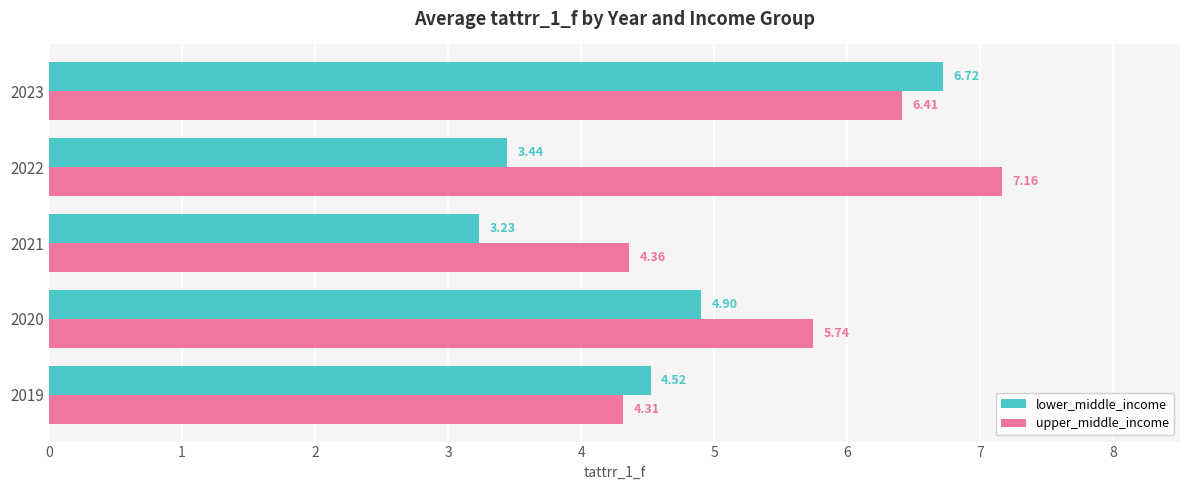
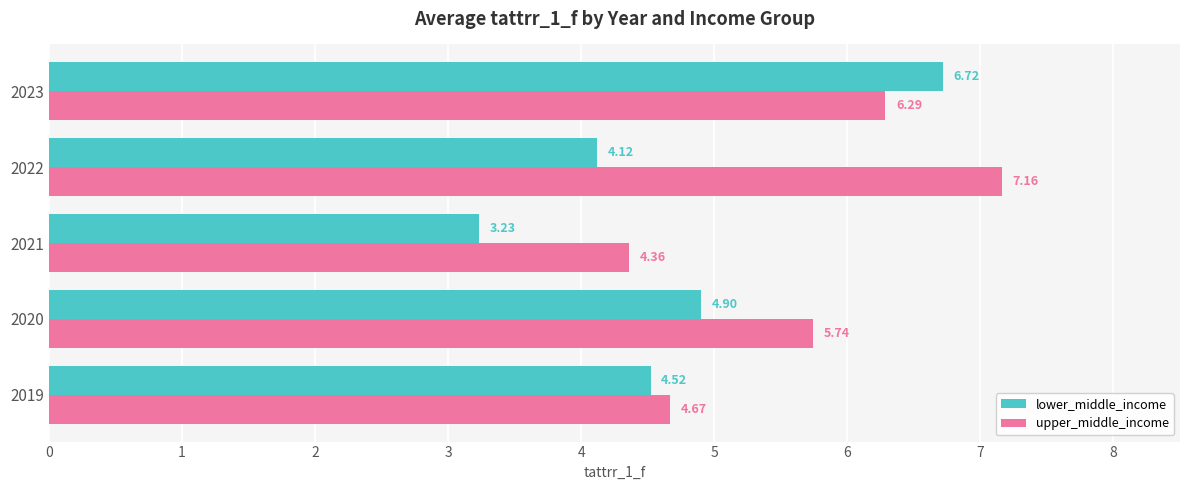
upper_middle_income, 2023: 6.41 -> 6.29
lower_middle_income, 2022: 3.44 -> 4.12
upper_middle_income, 2019: 4.31 -> 4.67
